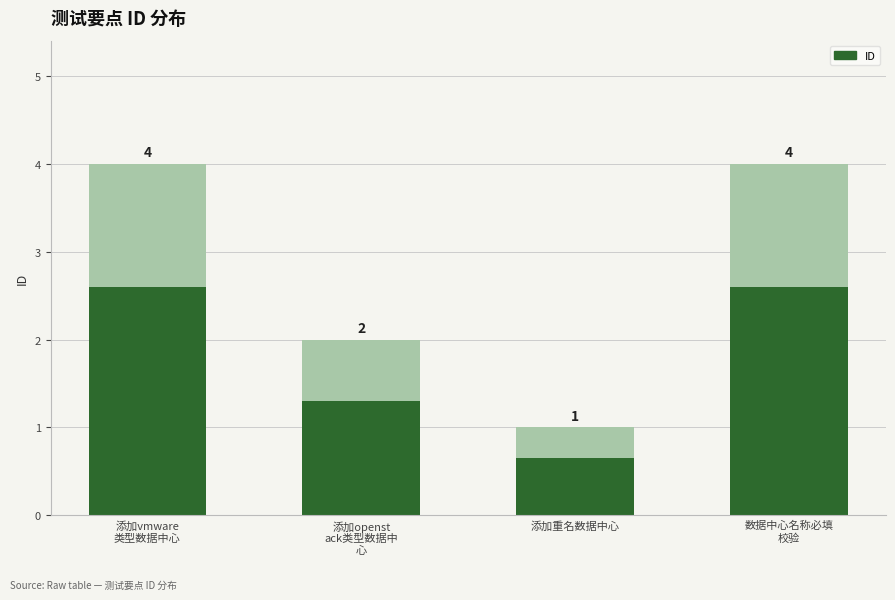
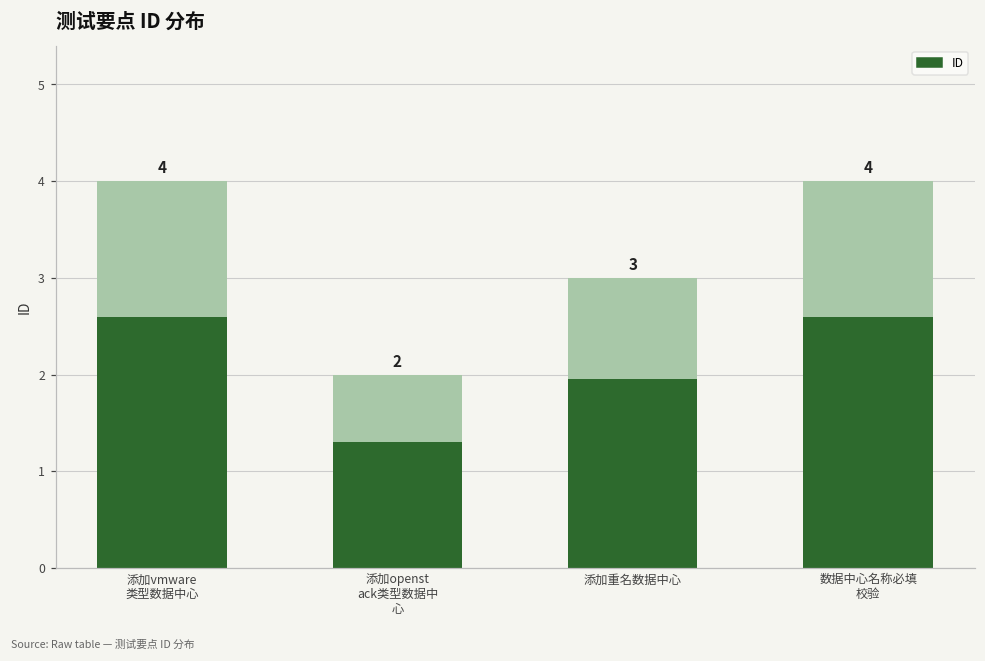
添加重名数据中心: 1 -> 3
